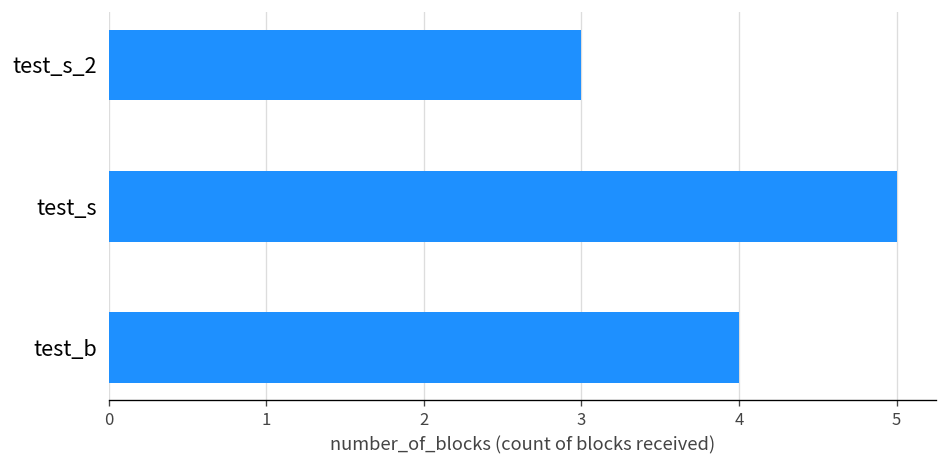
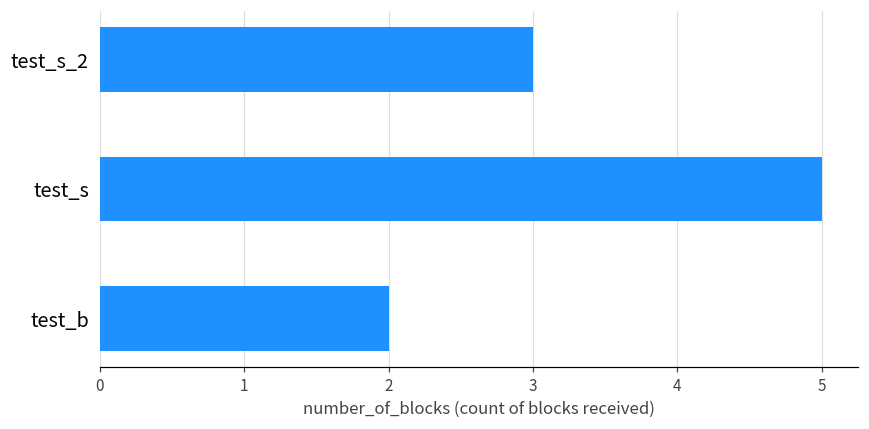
test_b: 4 -> 2
